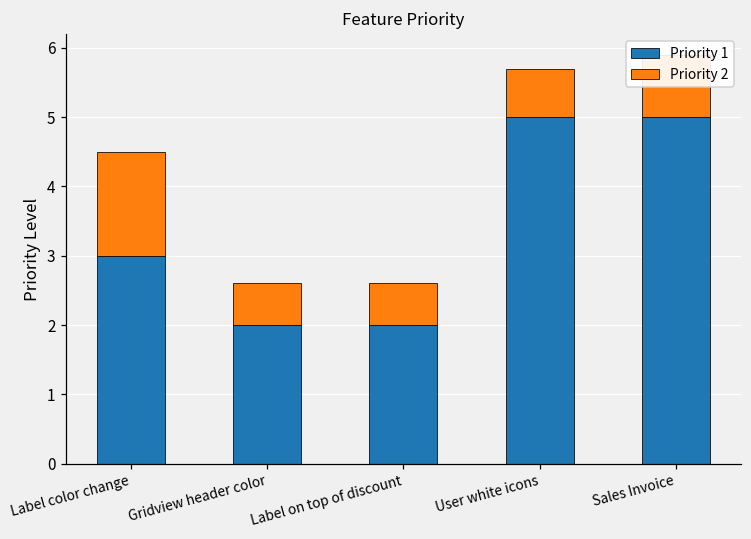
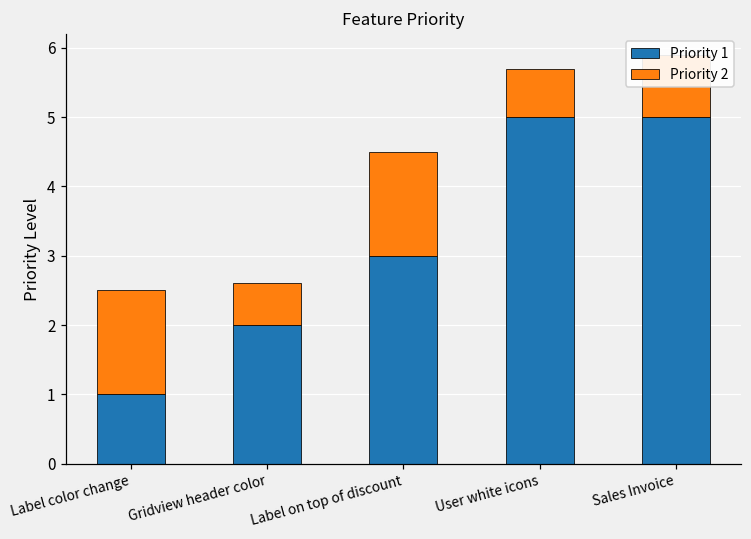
Priority 1, Label color change: 3 -> 1
Priority 1, Label on top of discount: 2 -> 3
Priority 2, Label on top of discount: 0.6 -> 1.5
